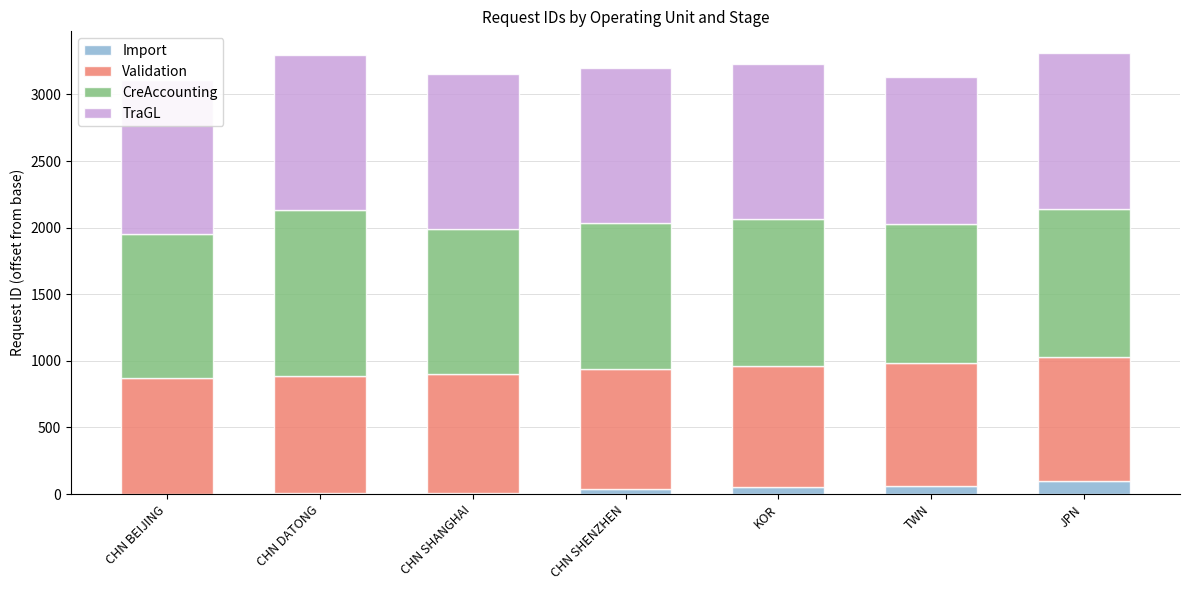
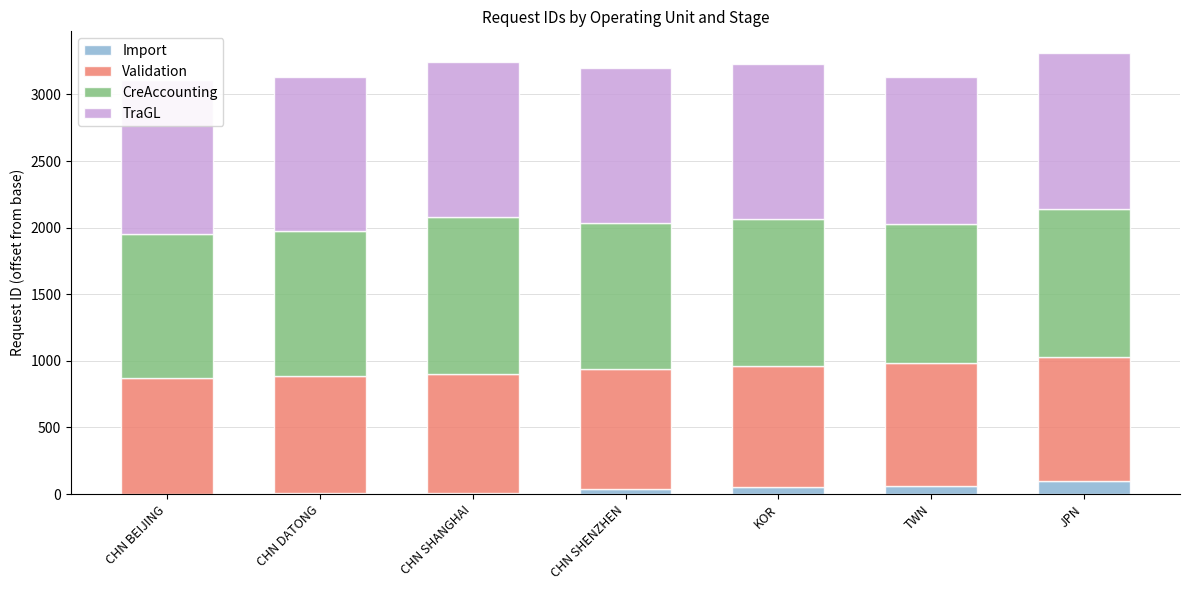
CreAccounting, CHN DATONG: 1250 -> 1090
CreAccounting, CHN SHANGHAI: 1090 -> 1180
